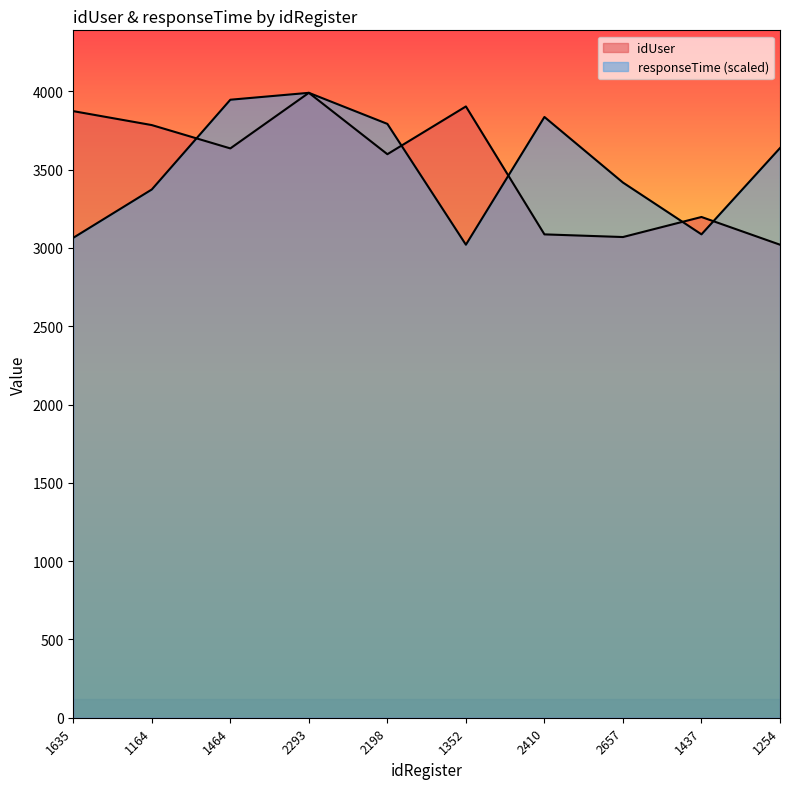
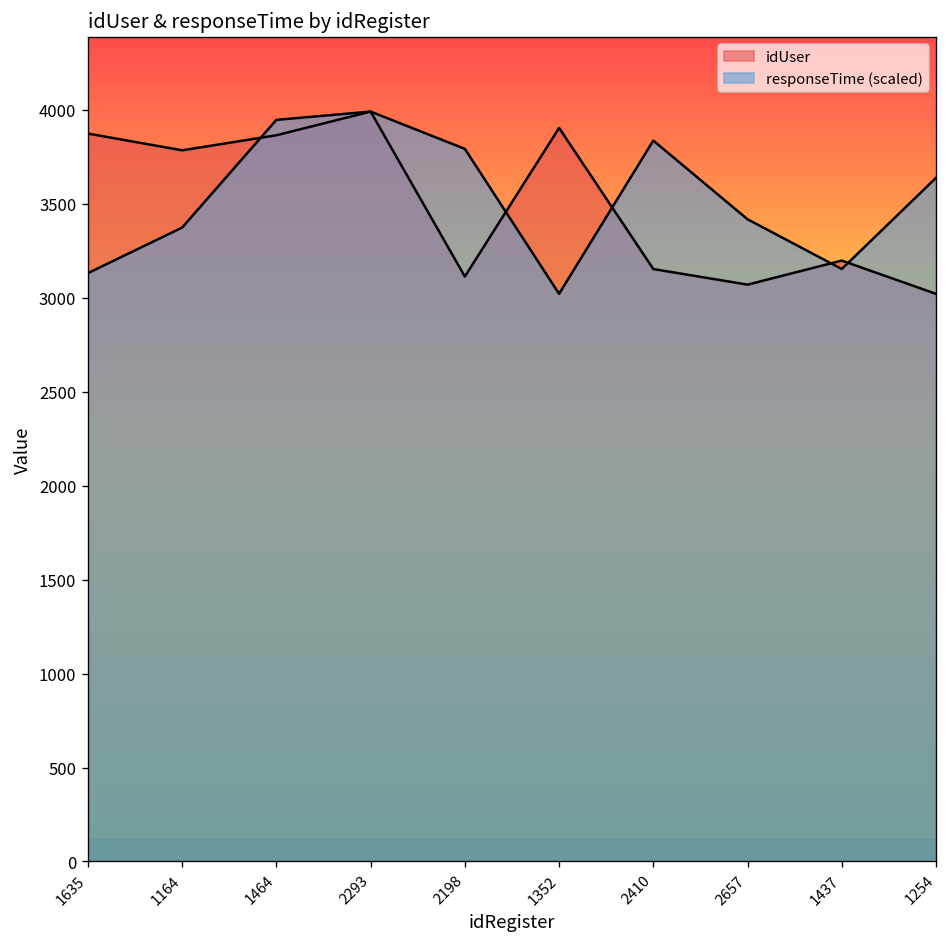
responseTime (scaled), 1635: 3070 -> 3130
idUser, 1464: 3640 -> 3870
idUser, 2198: 3600 -> 3110
idUser, 2410: 3090 -> 3150
responseTime (scaled), 1437: 3090 -> 3150
